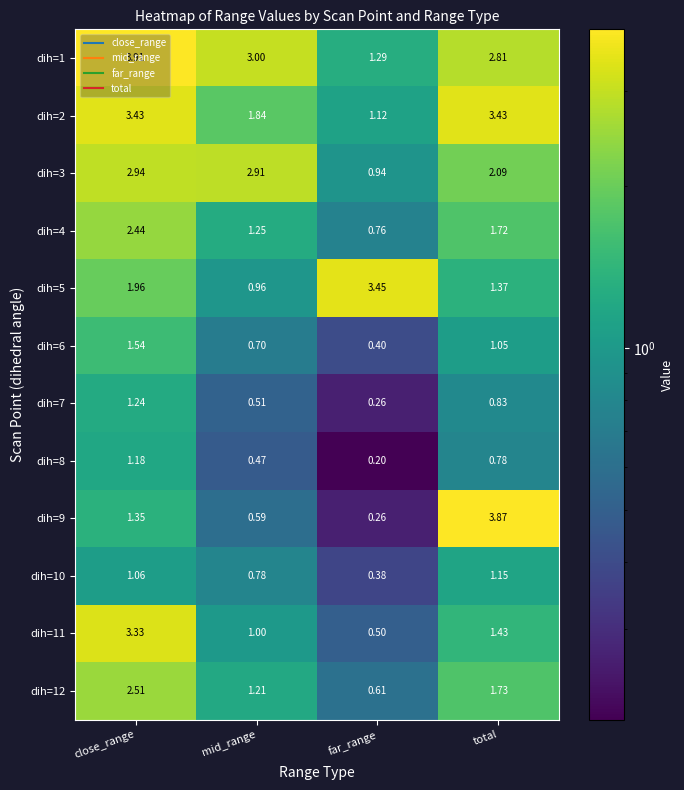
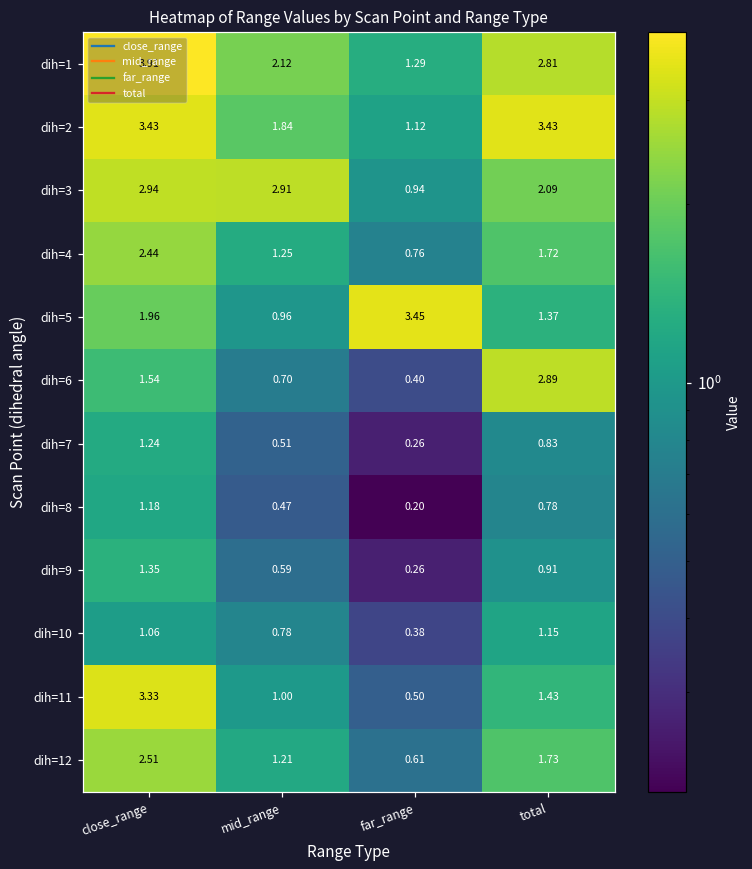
dih=1, mid_range: 3.00 -> 2.12
dih=6, total: 1.05 -> 2.89
dih=9, total: 3.87 -> 0.91
